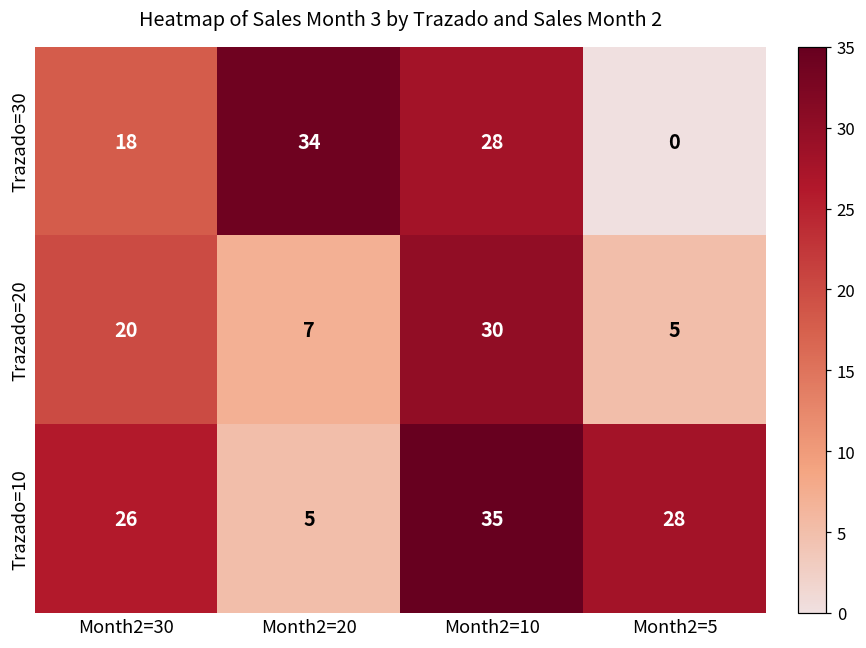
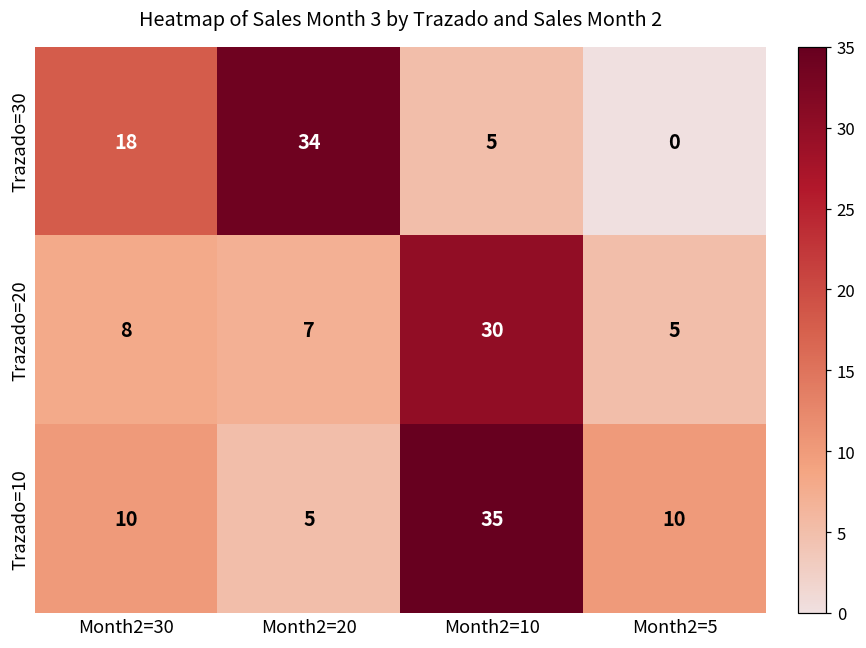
Trazado=30, Month2=10: 28 -> 5
Trazado=20, Month2=30: 20 -> 8
Trazado=10, Month2=30: 26 -> 10
Trazado=10, Month2=5: 28 -> 10
